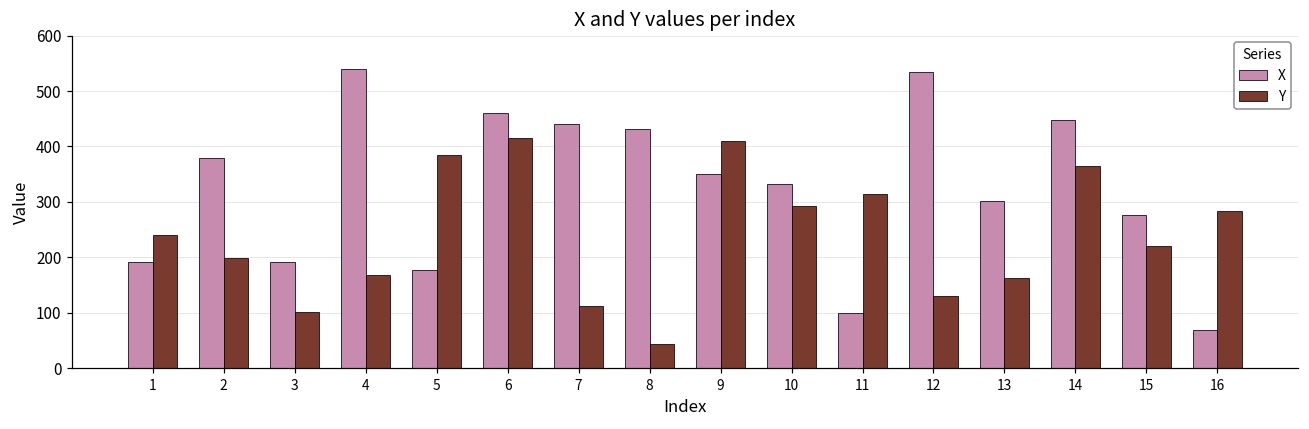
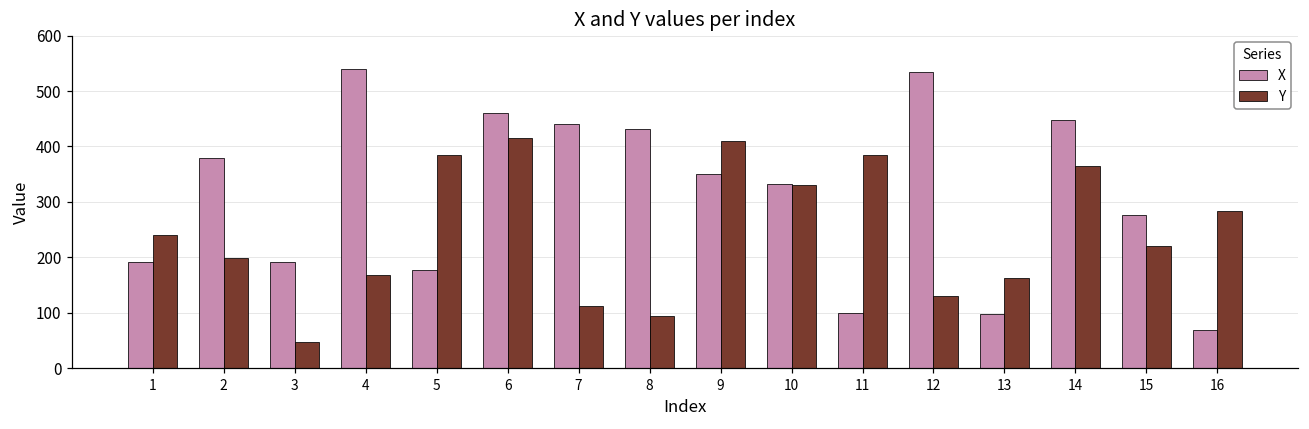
Y, 3: 100 -> 50
Y, 8: 40 -> 90
Y, 10: 290 -> 330
Y, 11: 310 -> 390
X, 13: 300 -> 100
